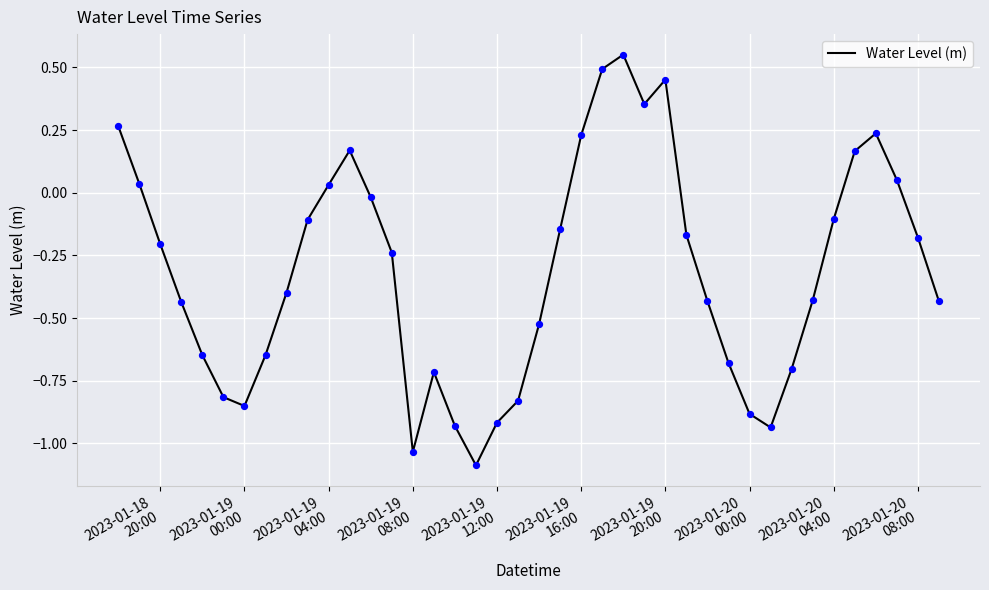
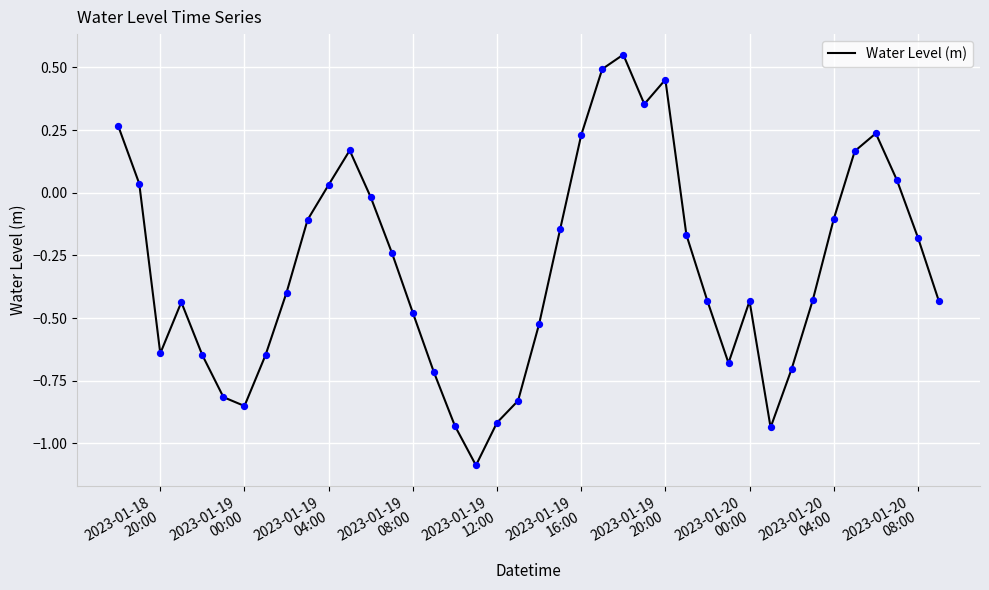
2023-01-18 20:00: -0.21 -> -0.64
2023-01-19 08:00: -1.03 -> -0.48
2023-01-20 00:00: -0.88 -> -0.43
